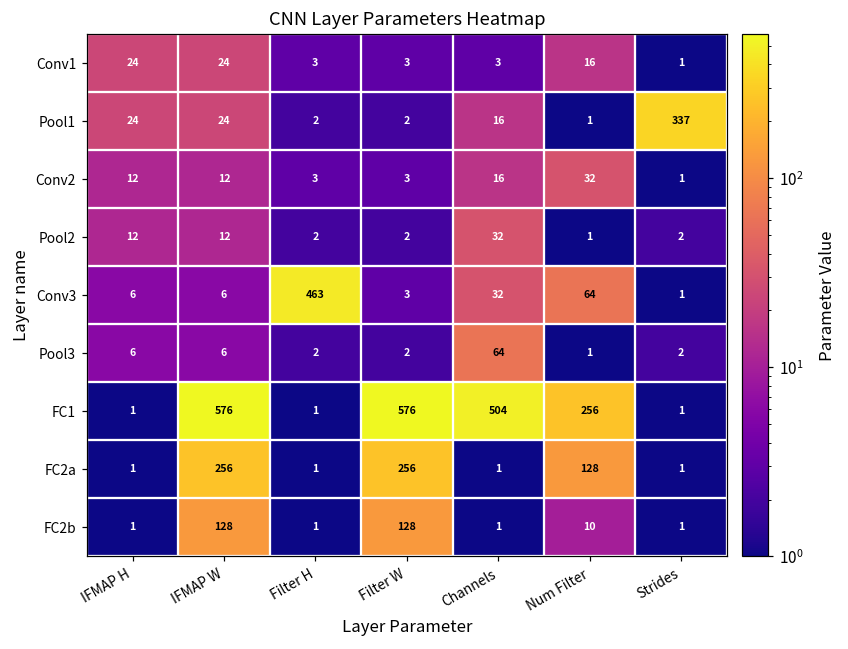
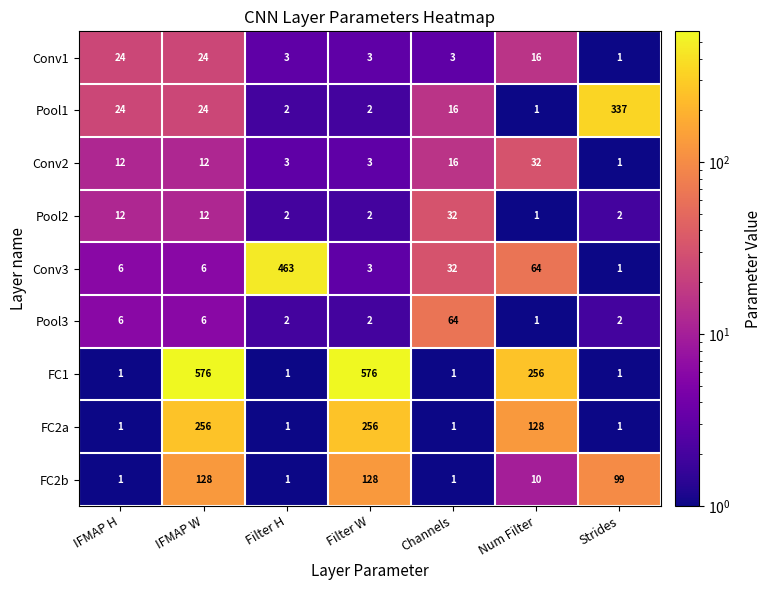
FC1, Channels: 504 -> 1
FC2b, Strides: 1 -> 99
